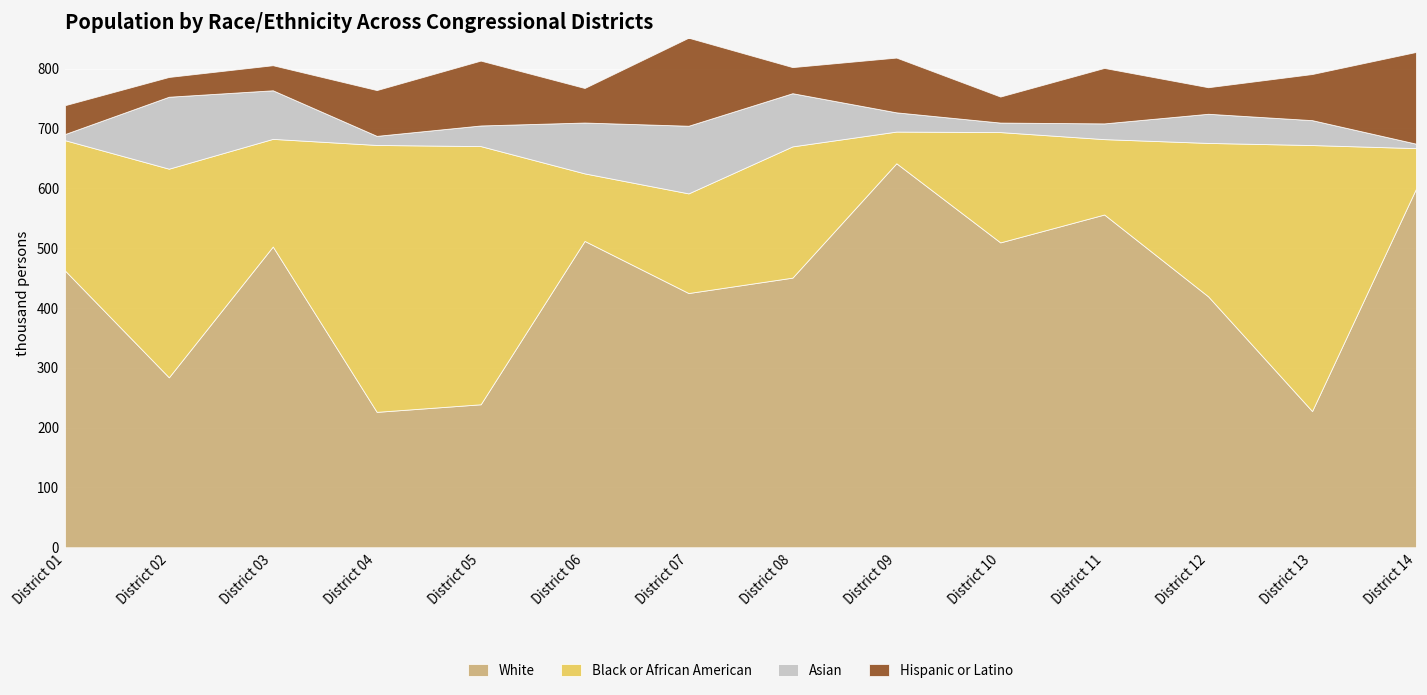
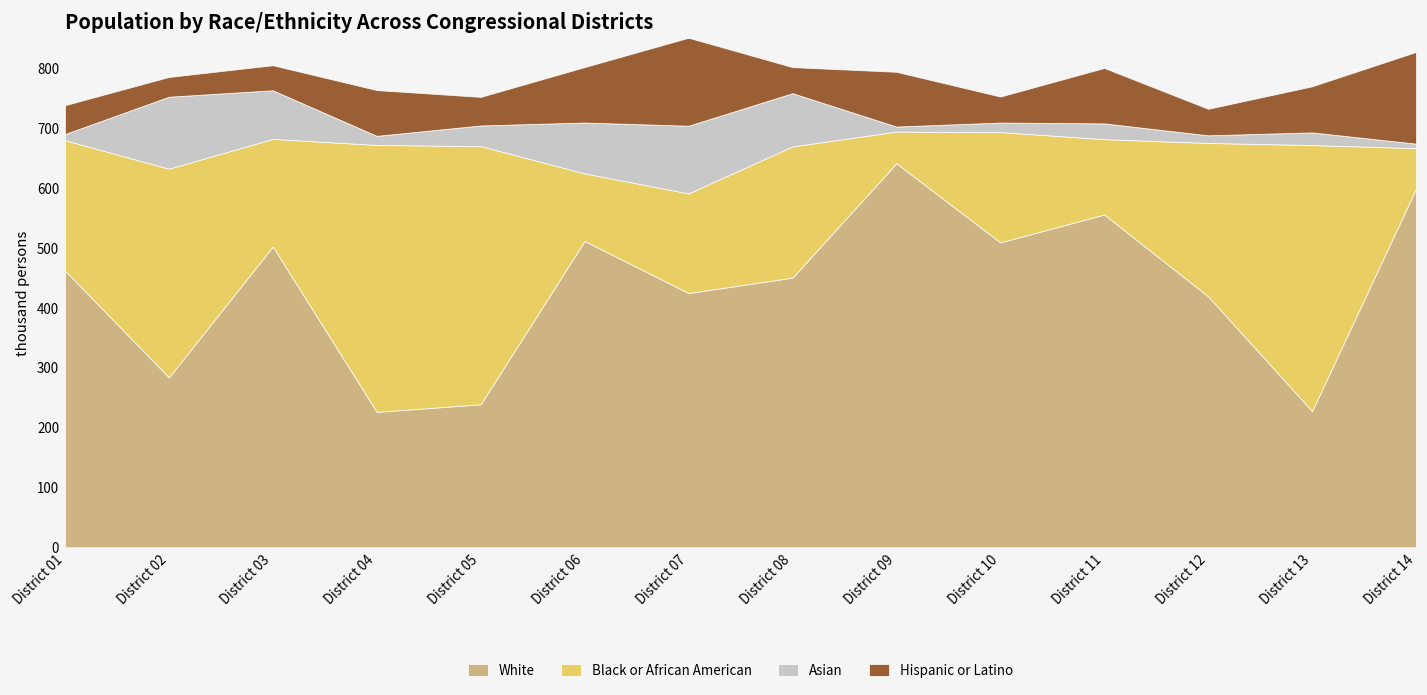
Hispanic or Latino, District 05: 110 -> 50
Hispanic or Latino, District 06: 60 -> 90
Asian, District 09: 30 -> 10
Asian, District 12: 50 -> 10
Asian, District 13: 40 -> 20
